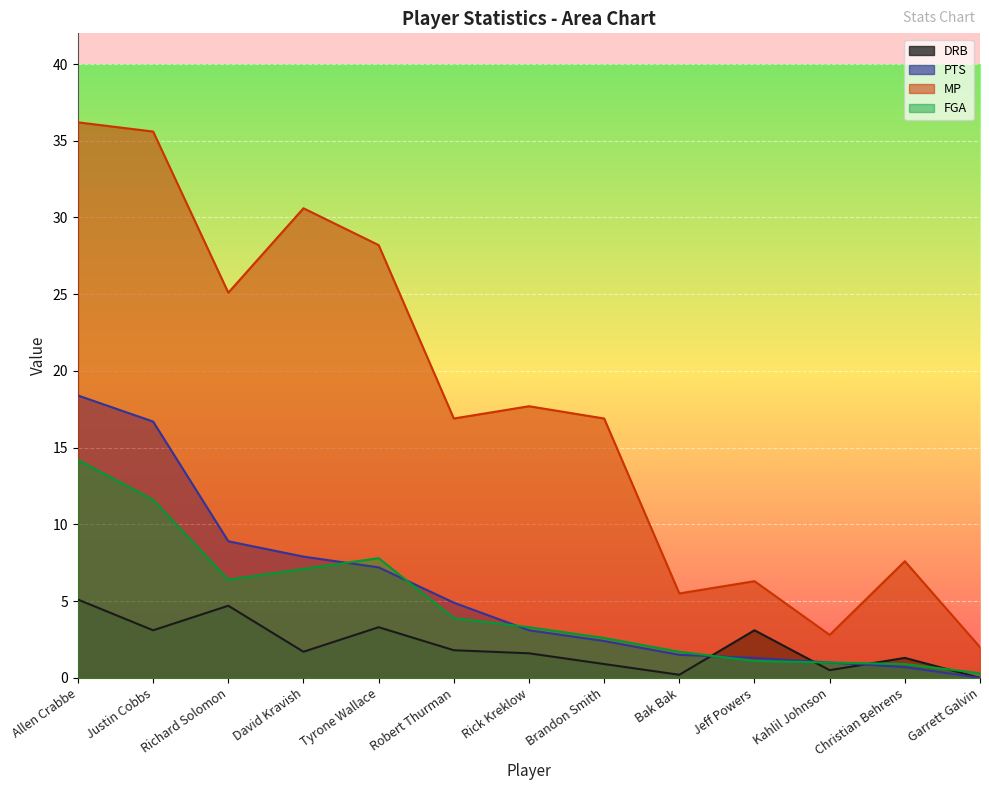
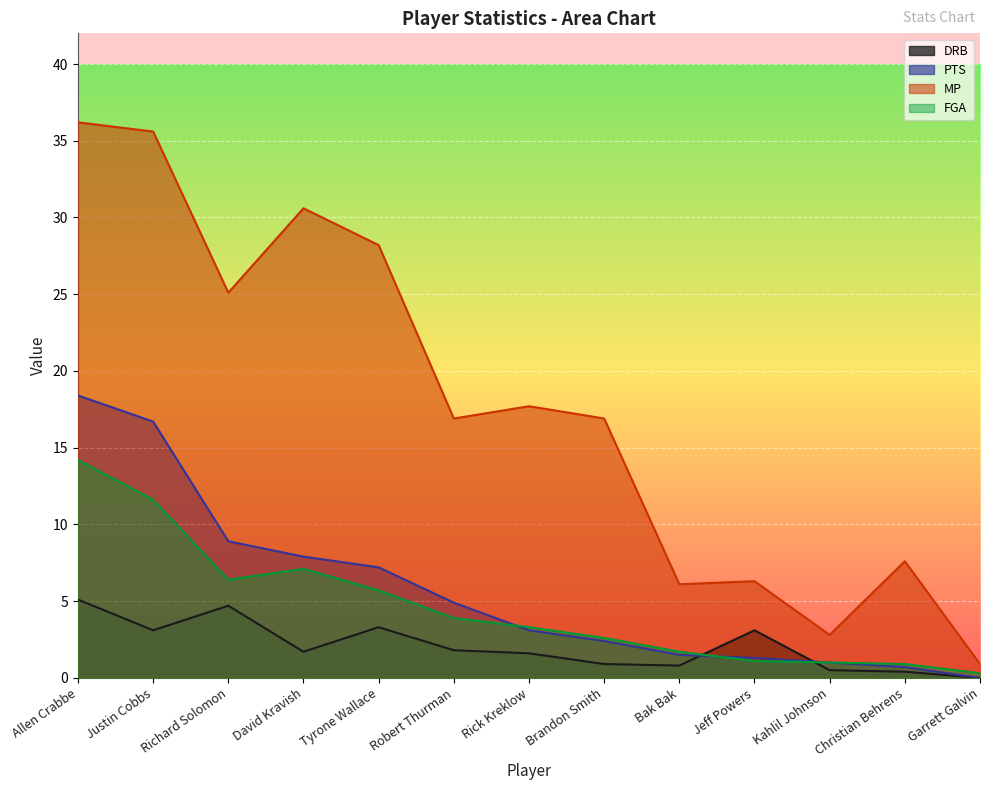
FGA, Tyrone Wallace: 7.8 -> 5.7
DRB, Bak Bak: 0.2 -> 0.8
MP, Bak Bak: 5.5 -> 6.1
DRB, Christian Behrens: 1.3 -> 0.4
MP, Garrett Galvin: 2.0 -> 0.9
